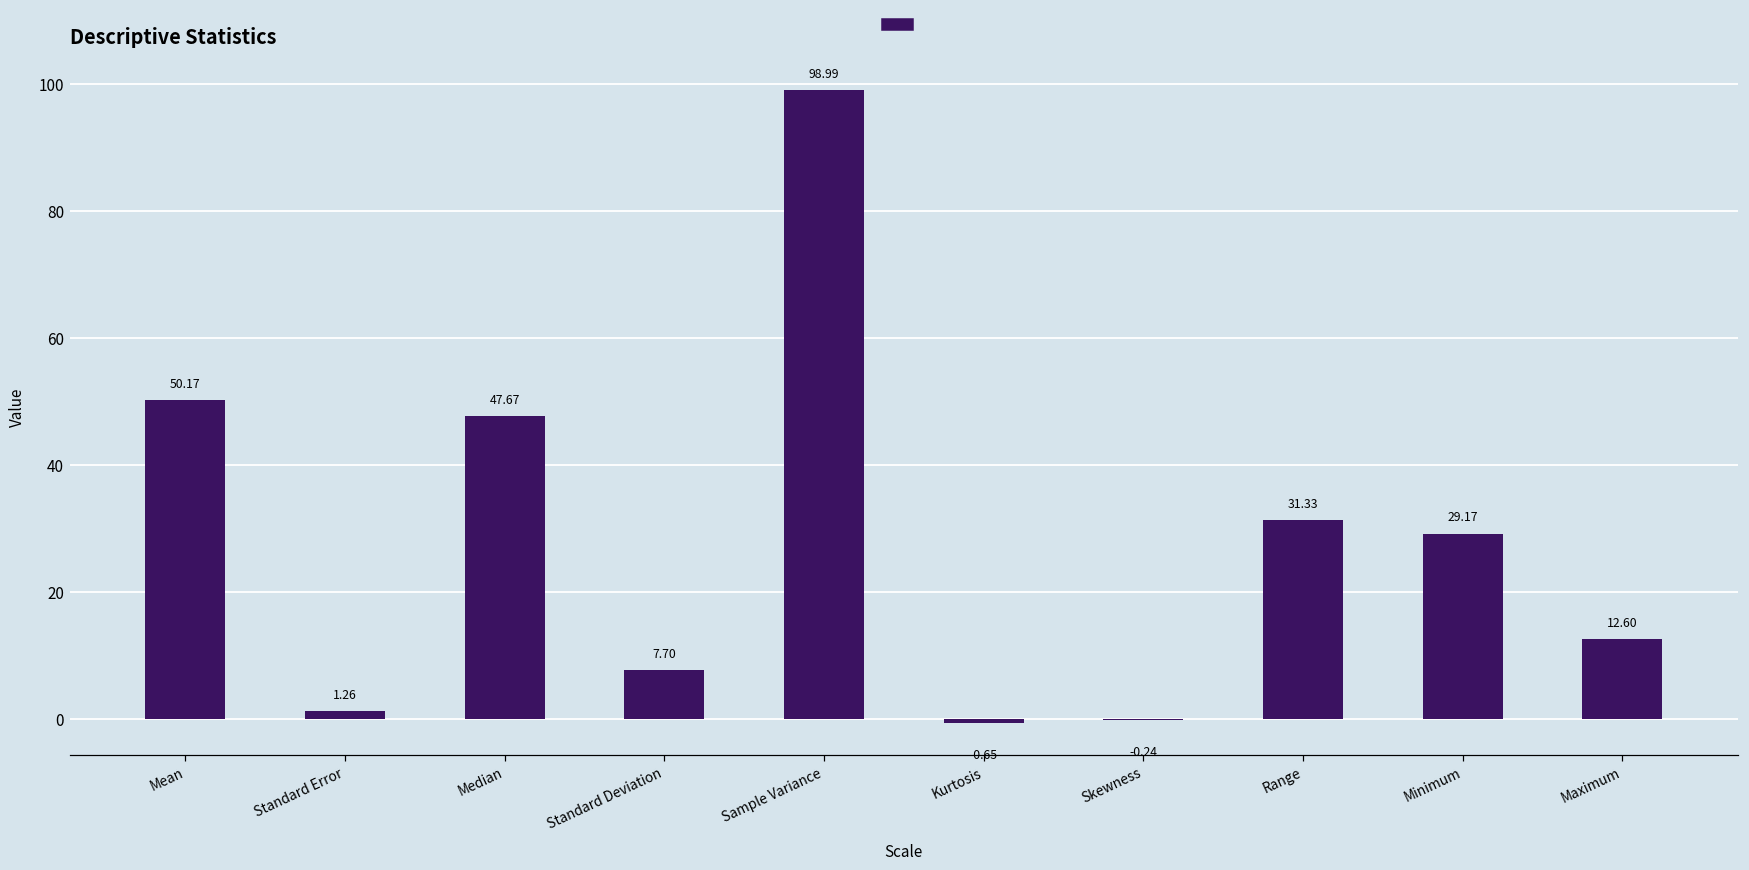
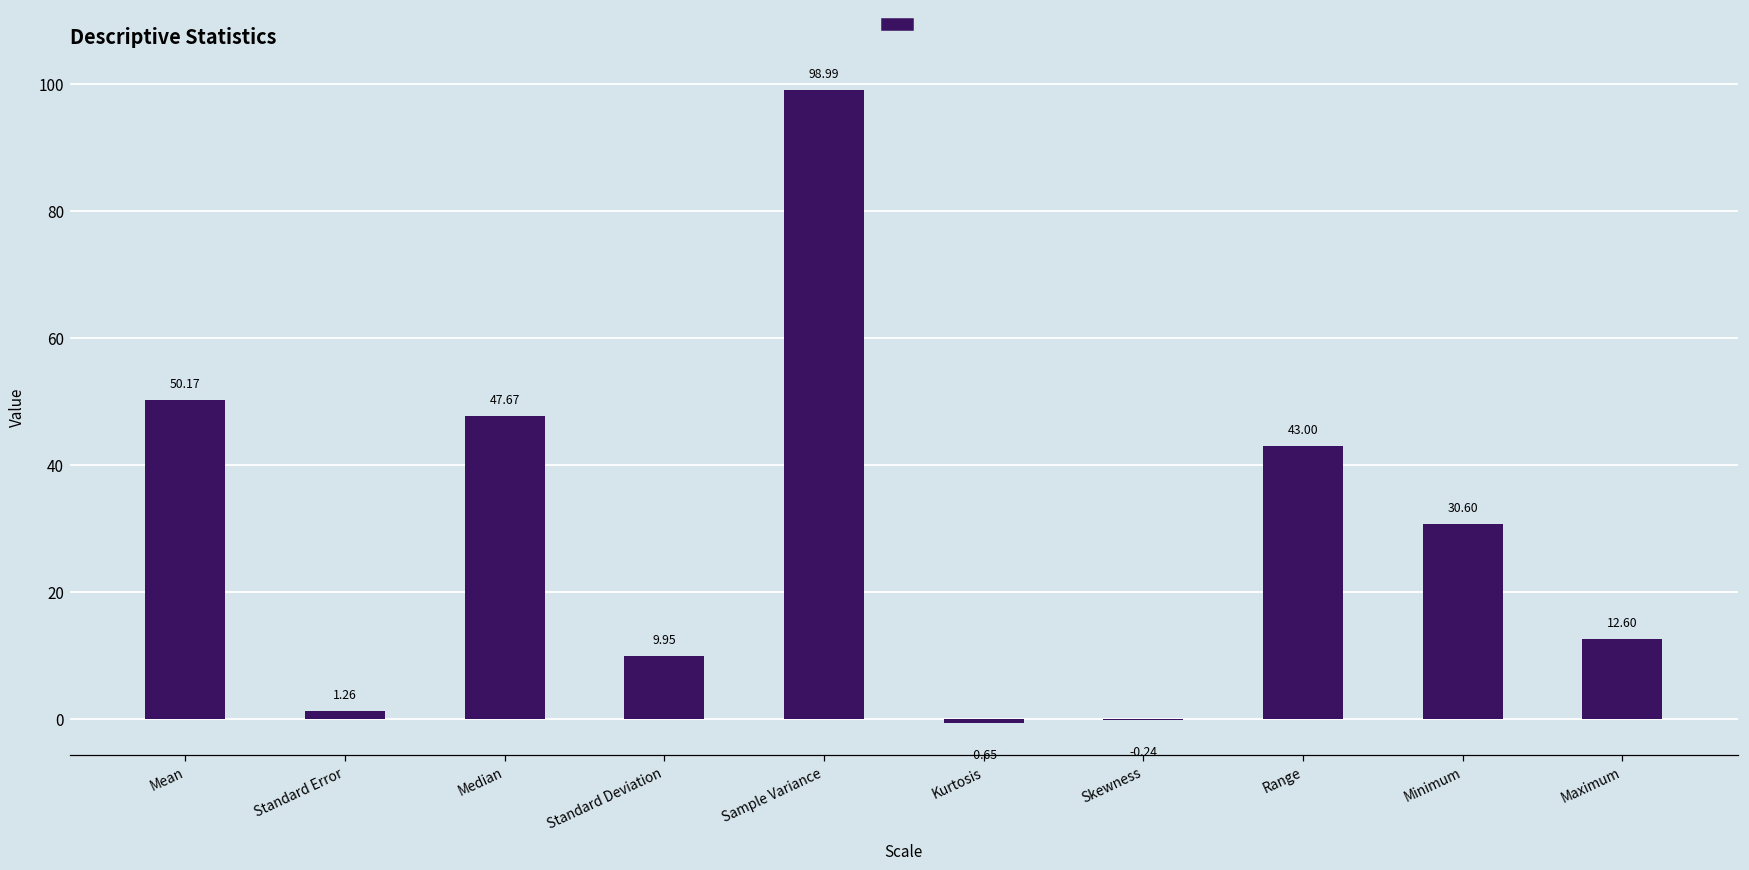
Standard Deviation: 7.70 -> 9.95
Range: 31.33 -> 43.00
Minimum: 29.17 -> 30.60
